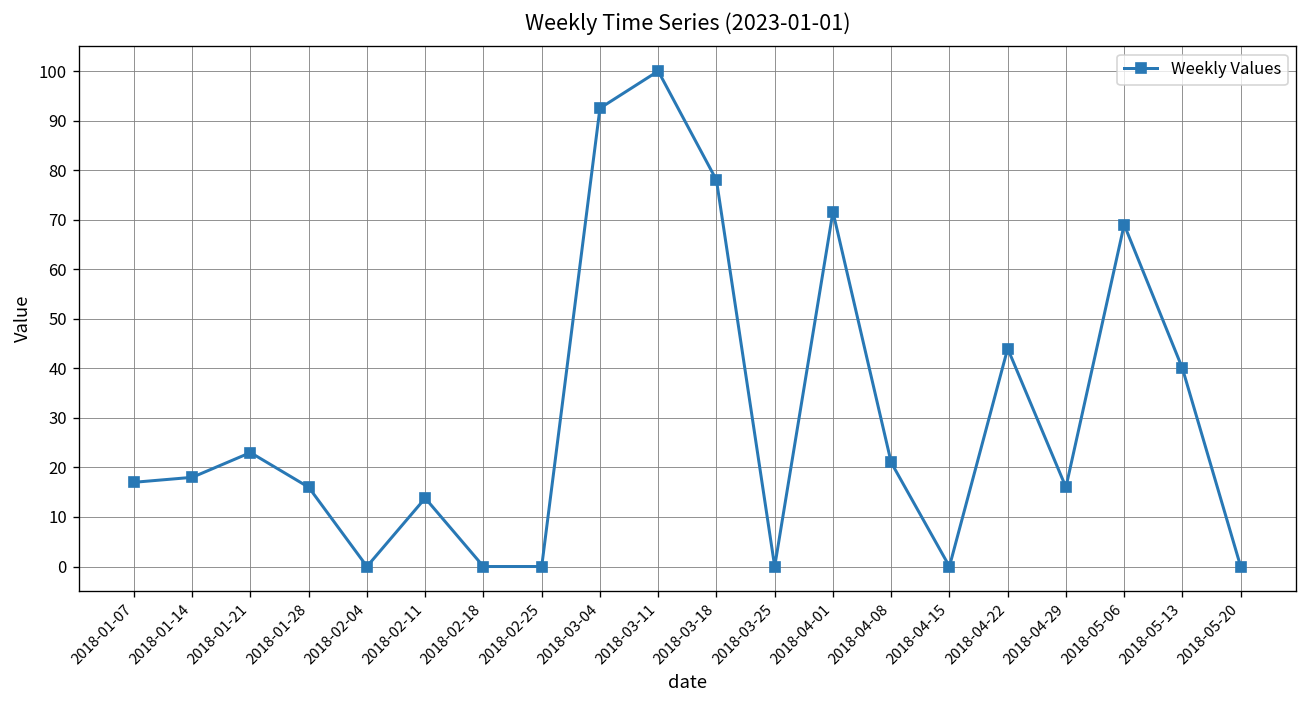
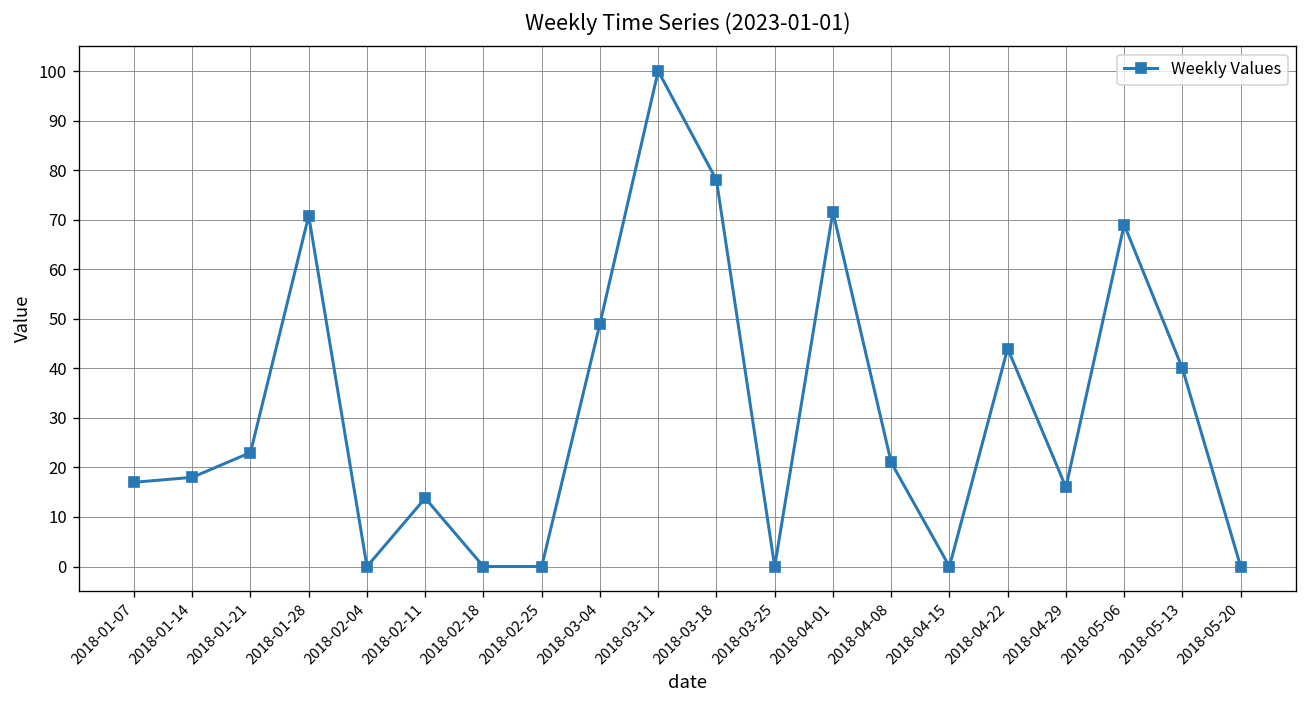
2018-01-28: 16 -> 71
2018-03-04: 93 -> 49
